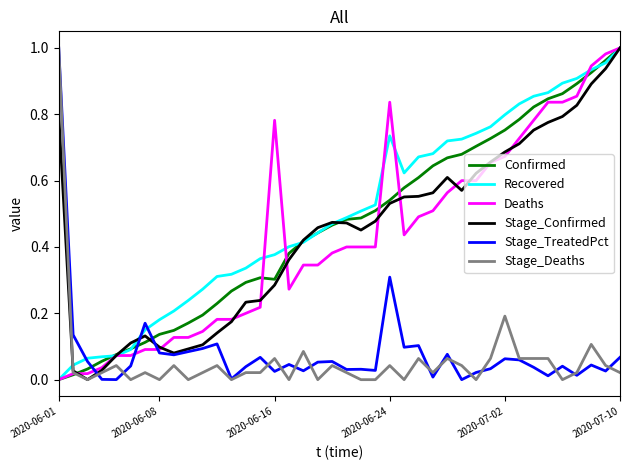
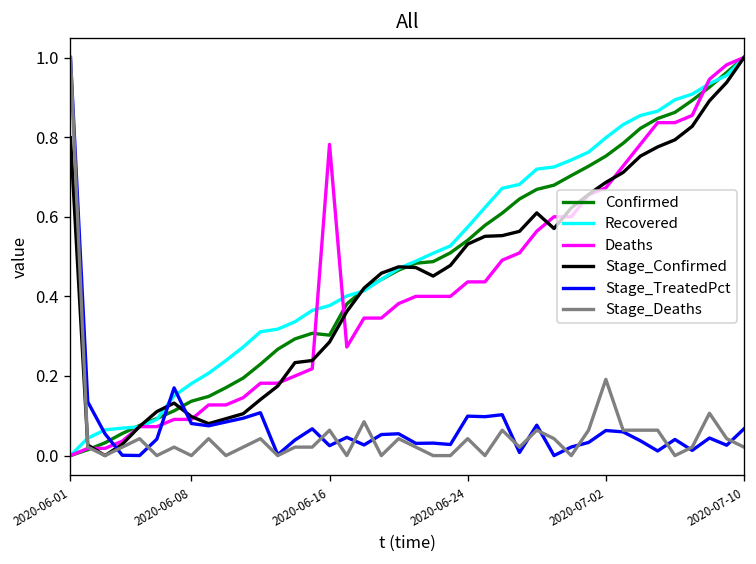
Recovered, 2020-06-24: 0.73 -> 0.57
Deaths, 2020-06-24: 0.84 -> 0.44
Stage_TreatedPct, 2020-06-24: 0.31 -> 0.10
